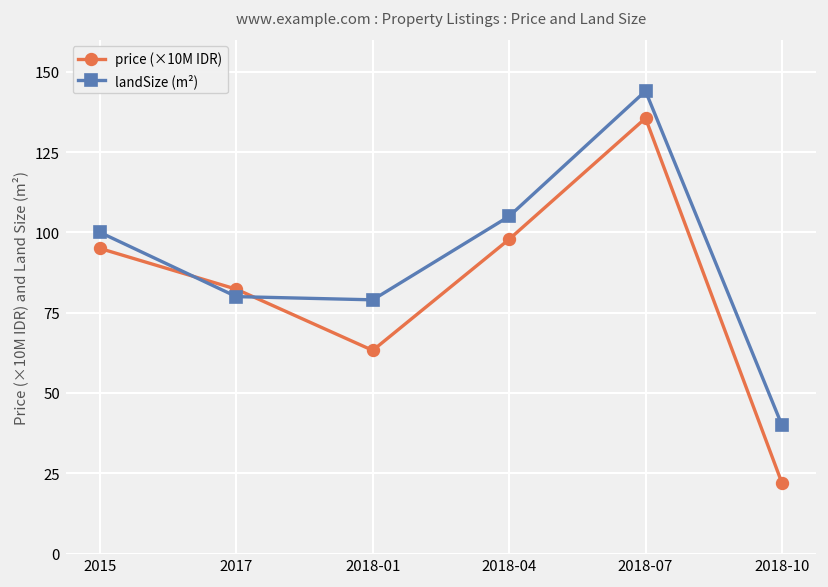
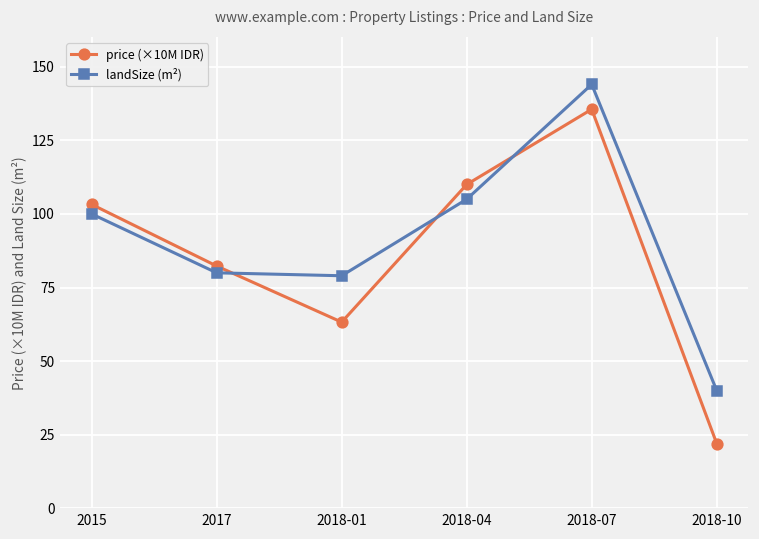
price (×10M IDR), 2015: 95 -> 103
price (×10M IDR), 2018-04: 98 -> 110
